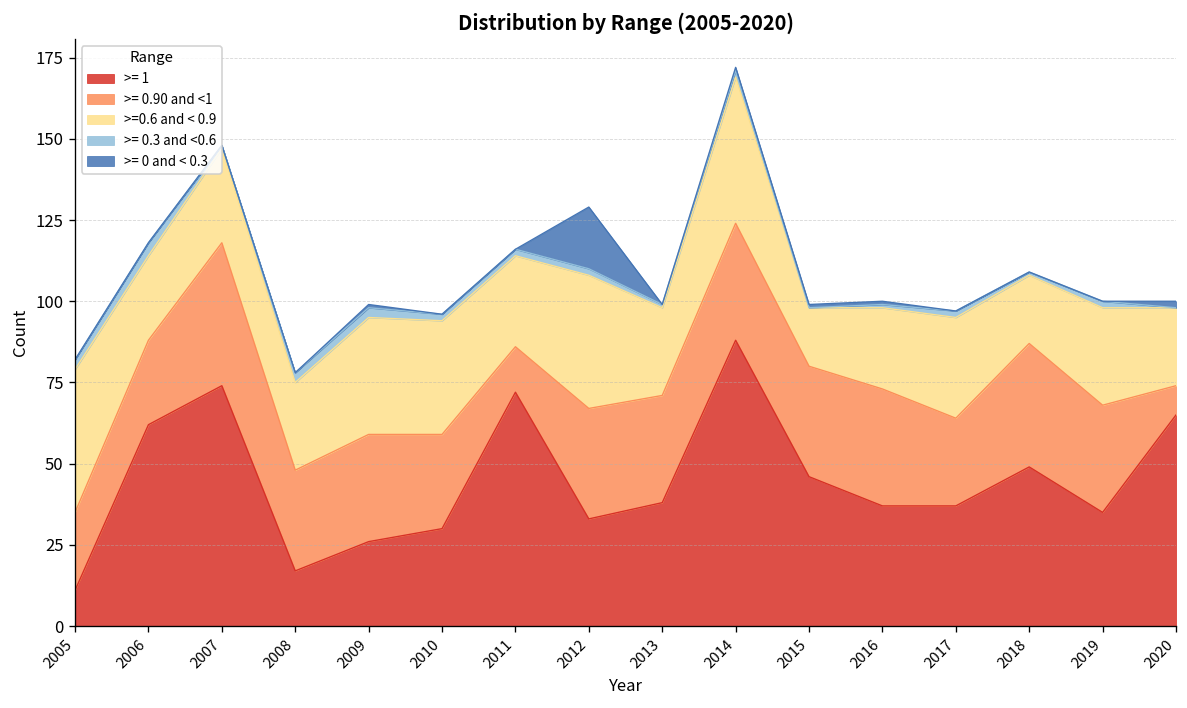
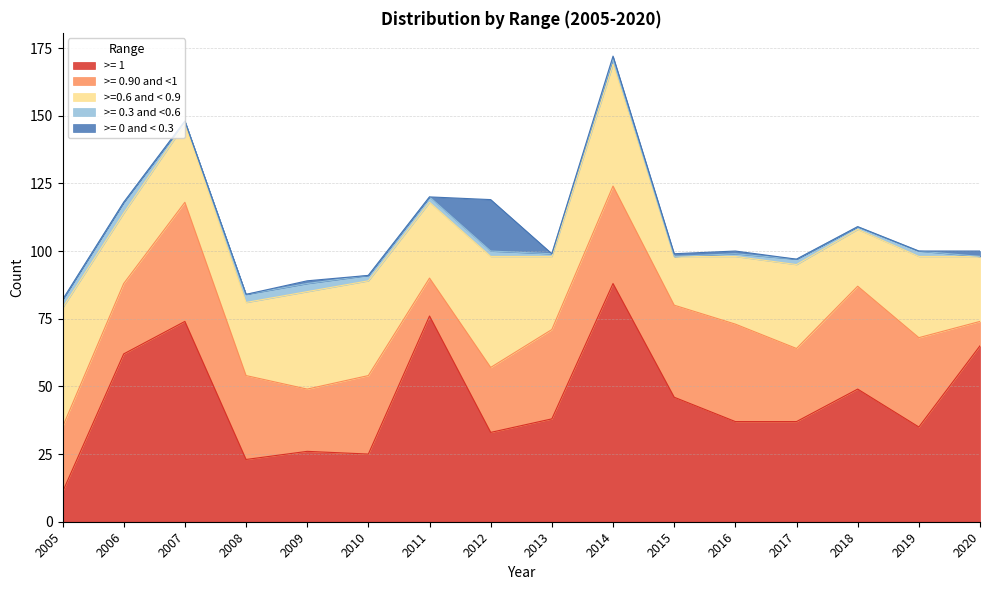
>= 1, 2008: 17 -> 23
>= 0.90 and <1, 2009: 33 -> 23
>= 1, 2010: 30 -> 25
>= 1, 2011: 72 -> 76
>= 0.90 and <1, 2012: 34 -> 24
